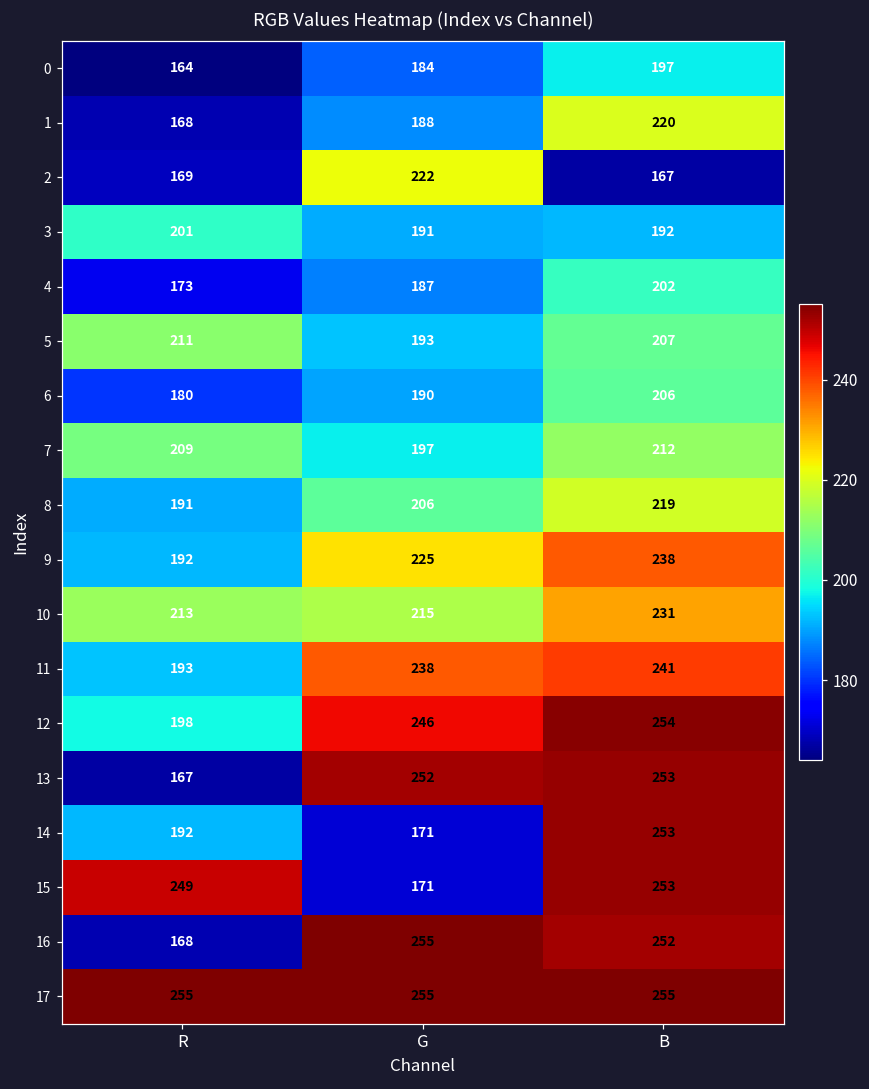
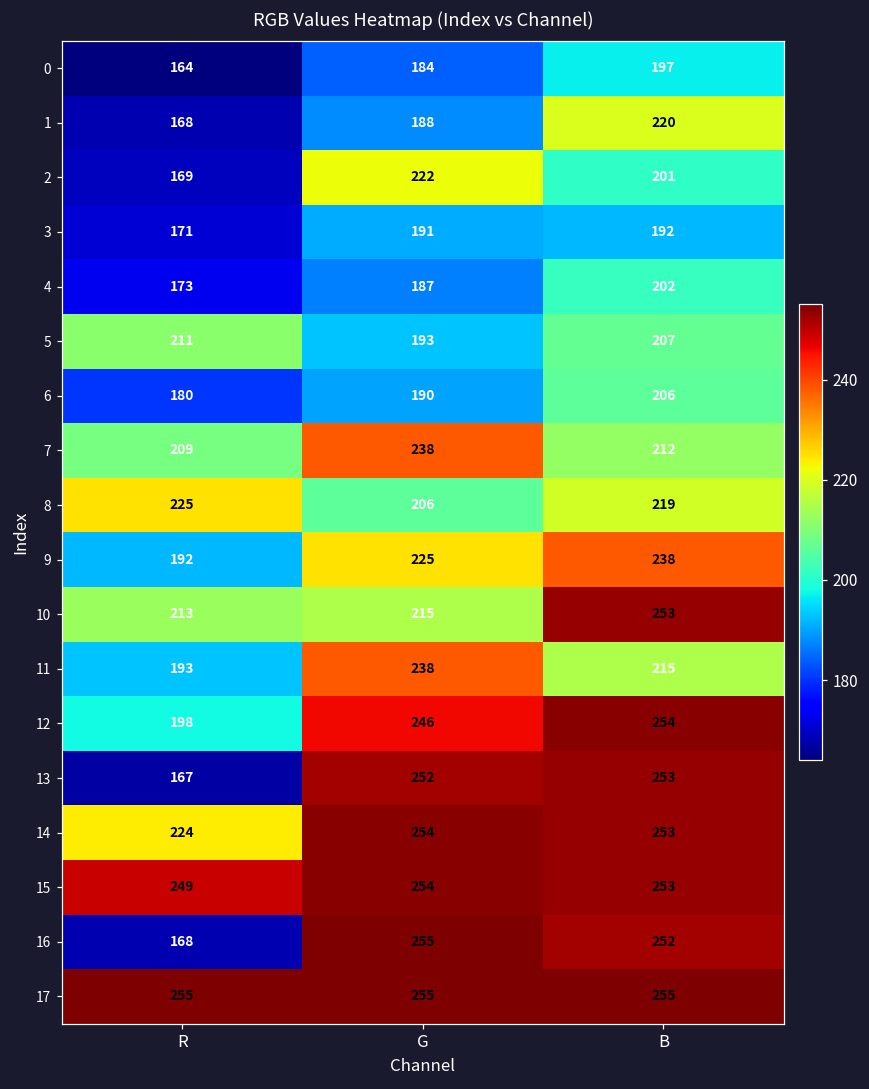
2, B: 167 -> 201
3, R: 201 -> 171
7, G: 197 -> 238
8, R: 191 -> 225
10, B: 231 -> 253
11, B: 241 -> 215
14, R: 192 -> 224
14, G: 171 -> 254
15, G: 171 -> 254
